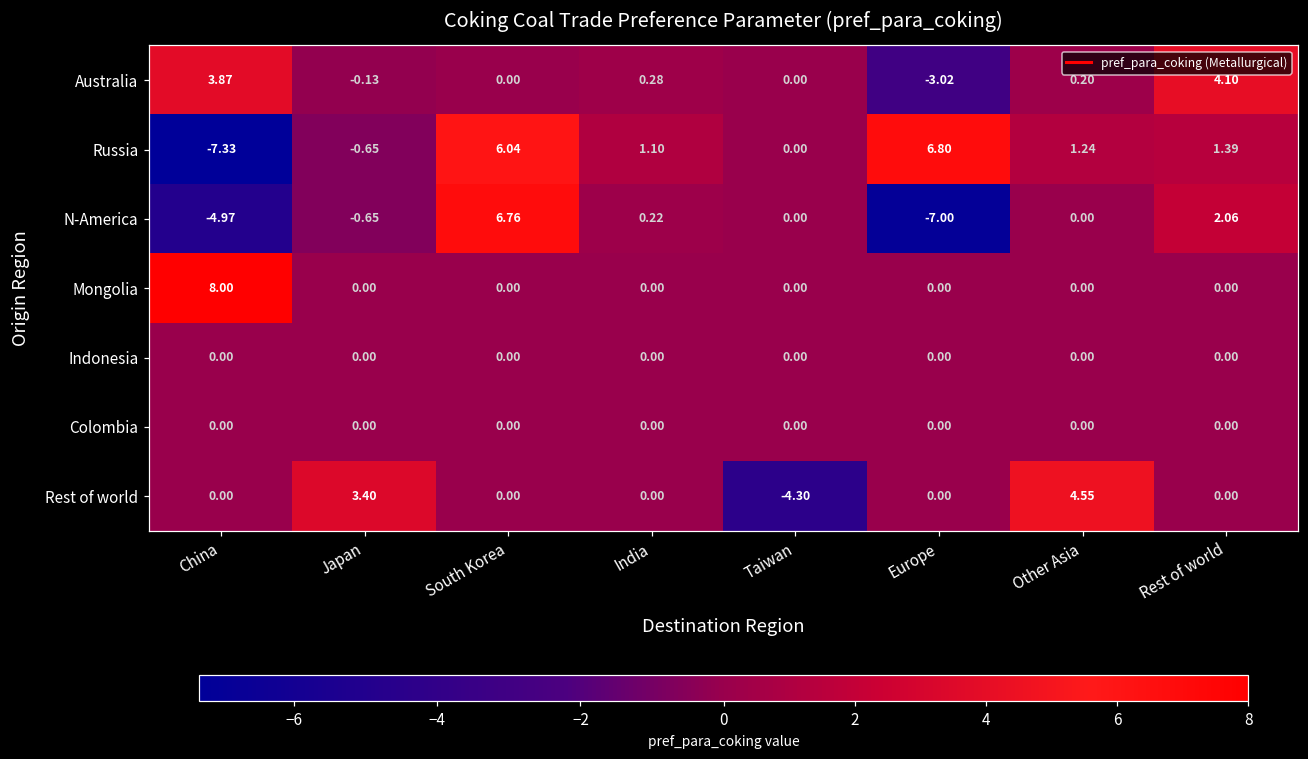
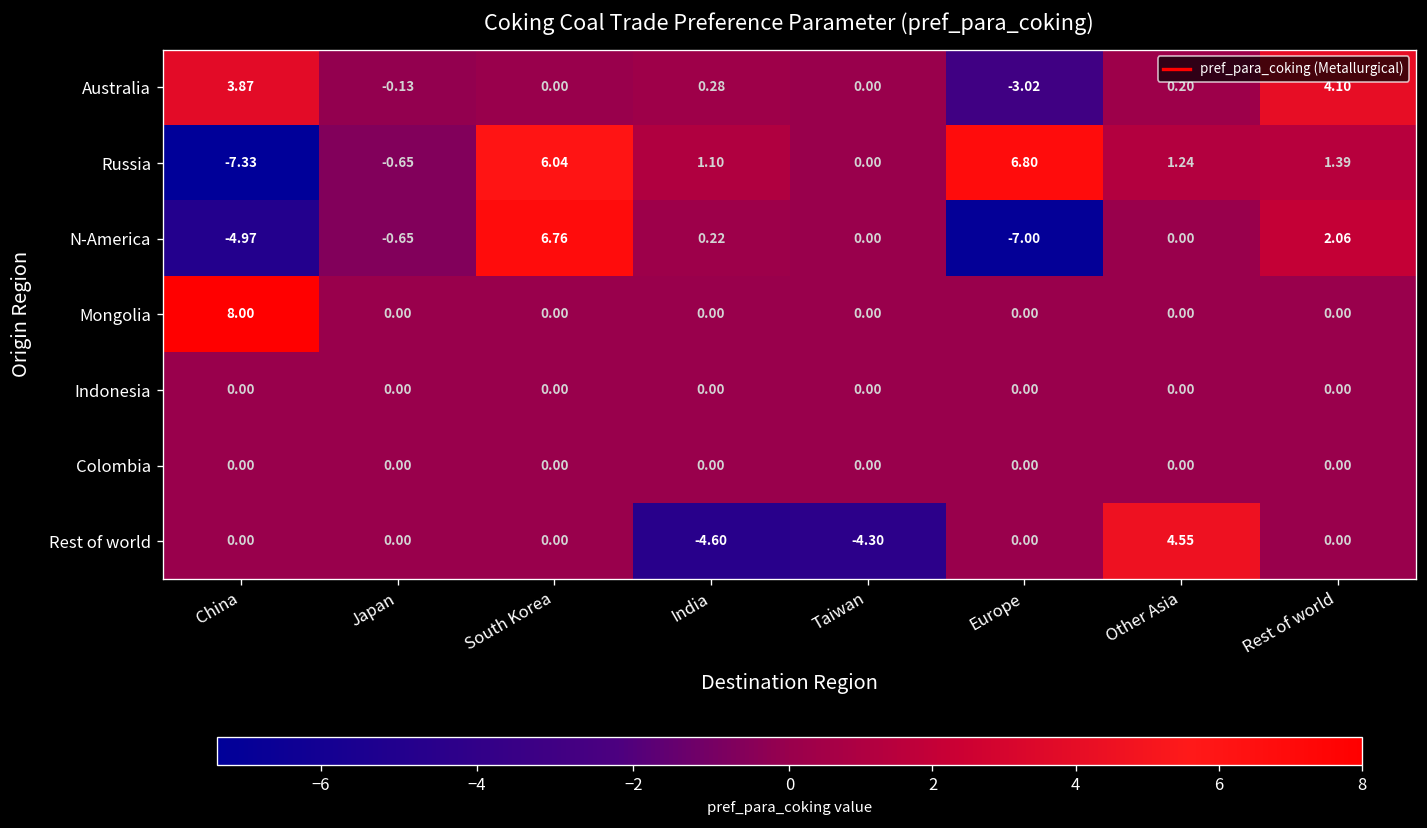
Rest of world, Japan: 3.40 -> 0.00
Rest of world, India: 0.00 -> -4.60
